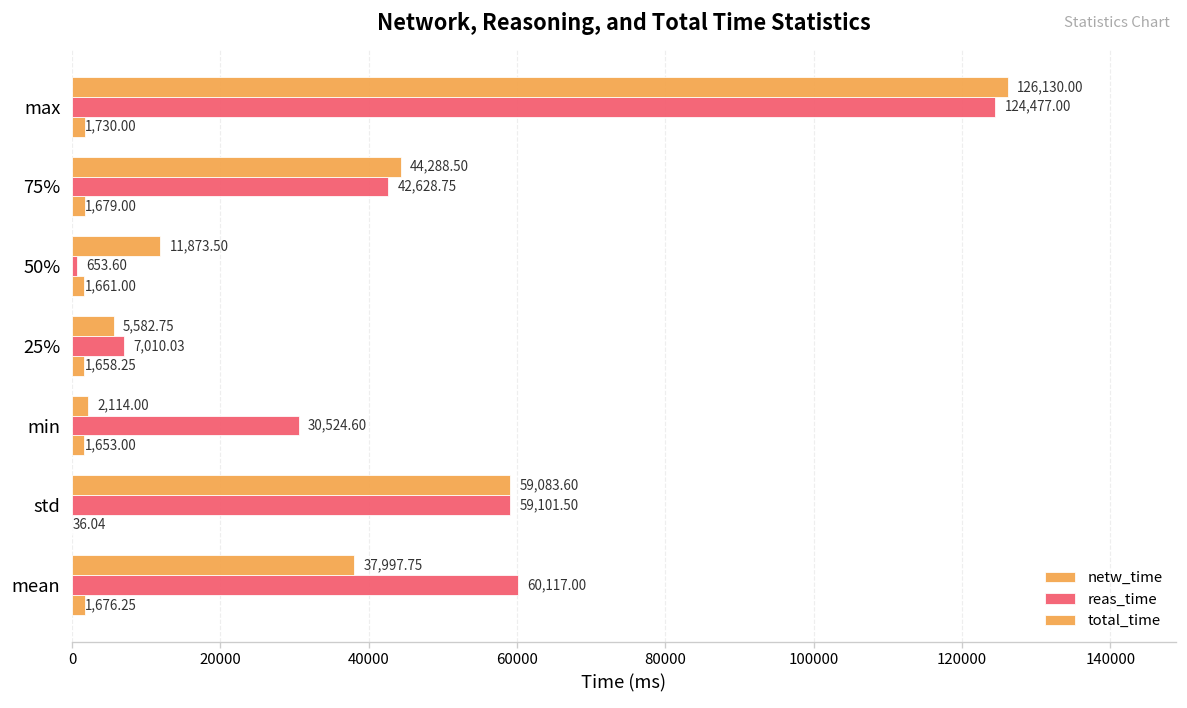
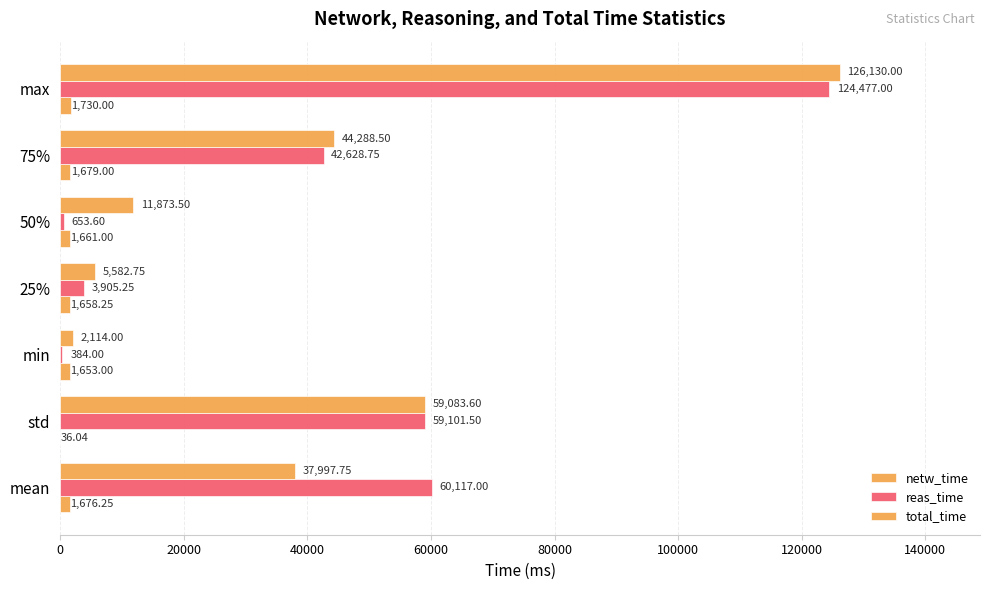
reas_time, 25%: 7,010.03 -> 3,905.25
reas_time, min: 30,524.60 -> 384.00
